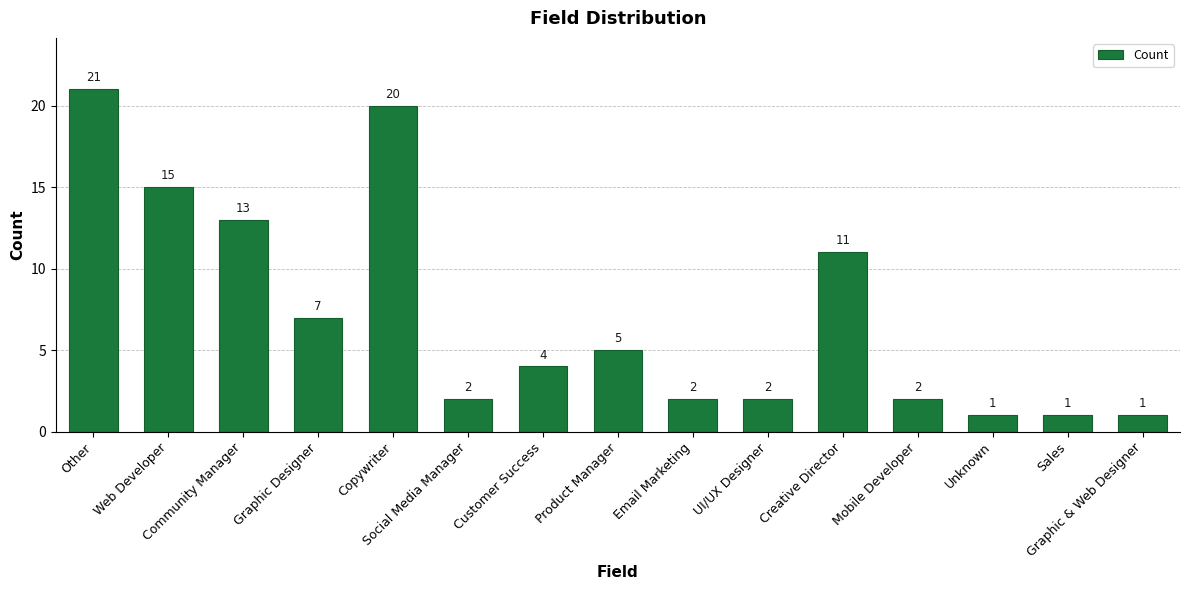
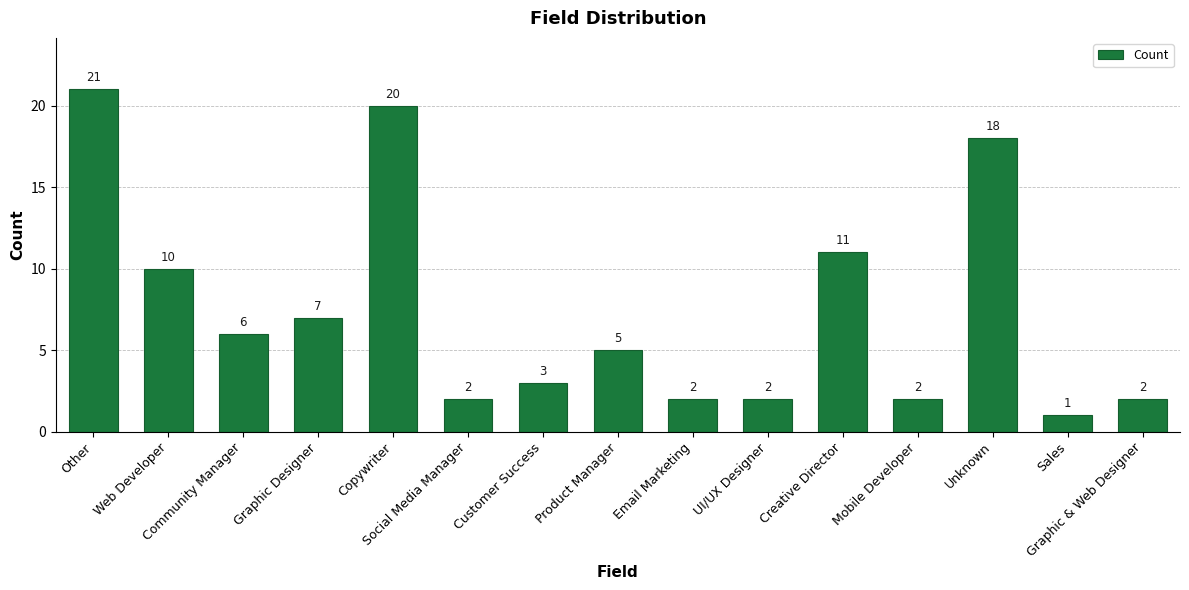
Web Developer: 15 -> 10
Community Manager: 13 -> 6
Customer Success: 4 -> 3
Unknown: 1 -> 18
Graphic & Web Designer: 1 -> 2
